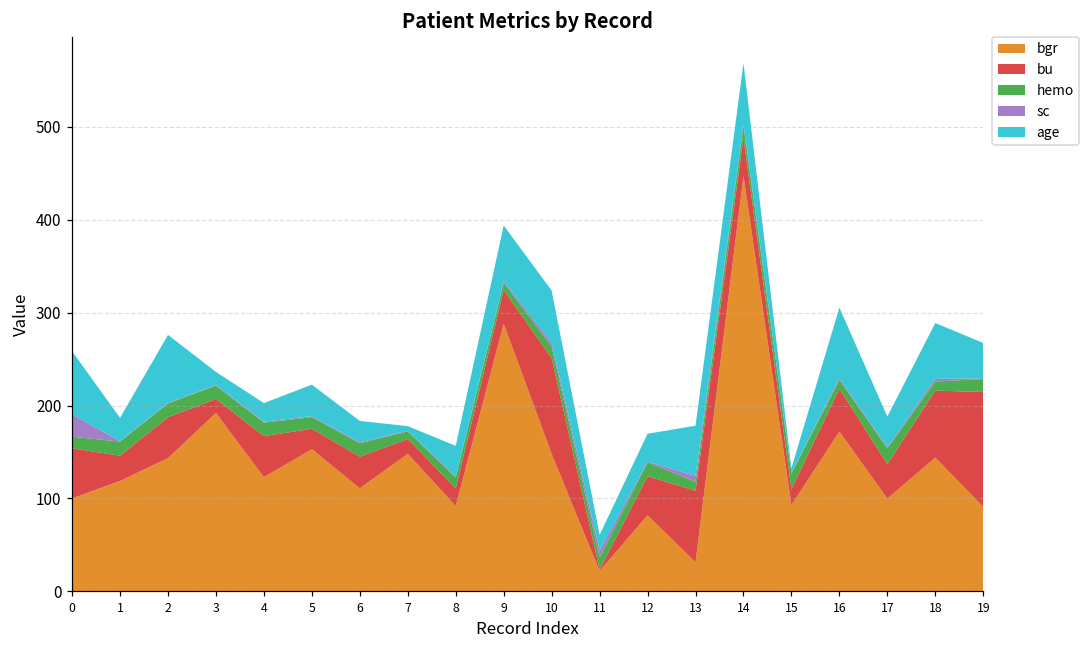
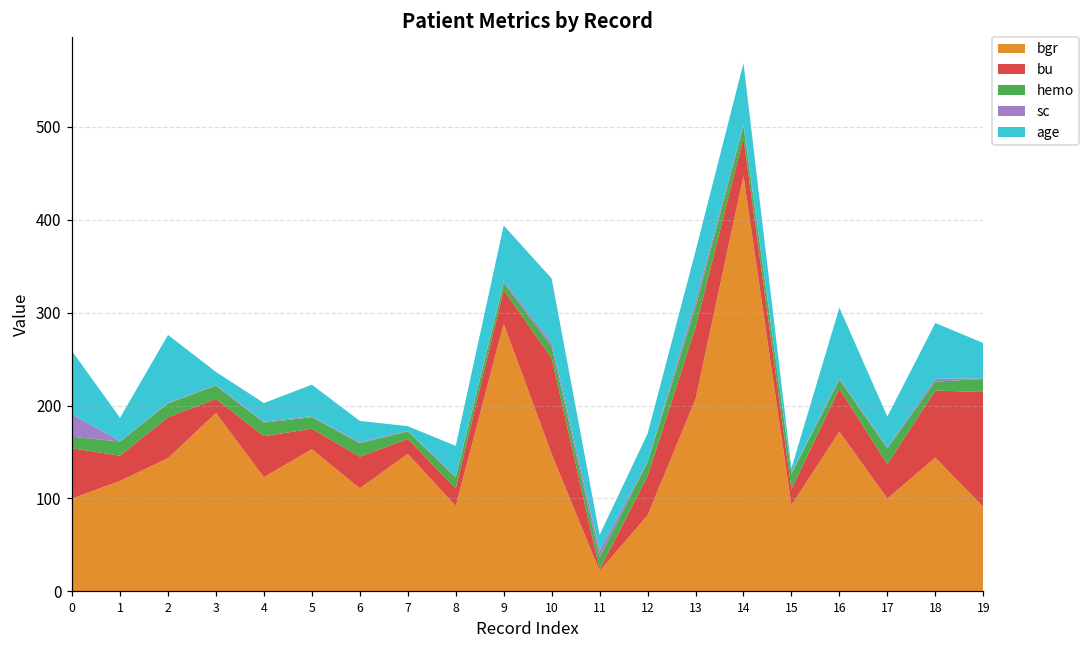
age, 10: 60 -> 70
bgr, 13: 30 -> 210
hemo, 13: 10 -> 20
